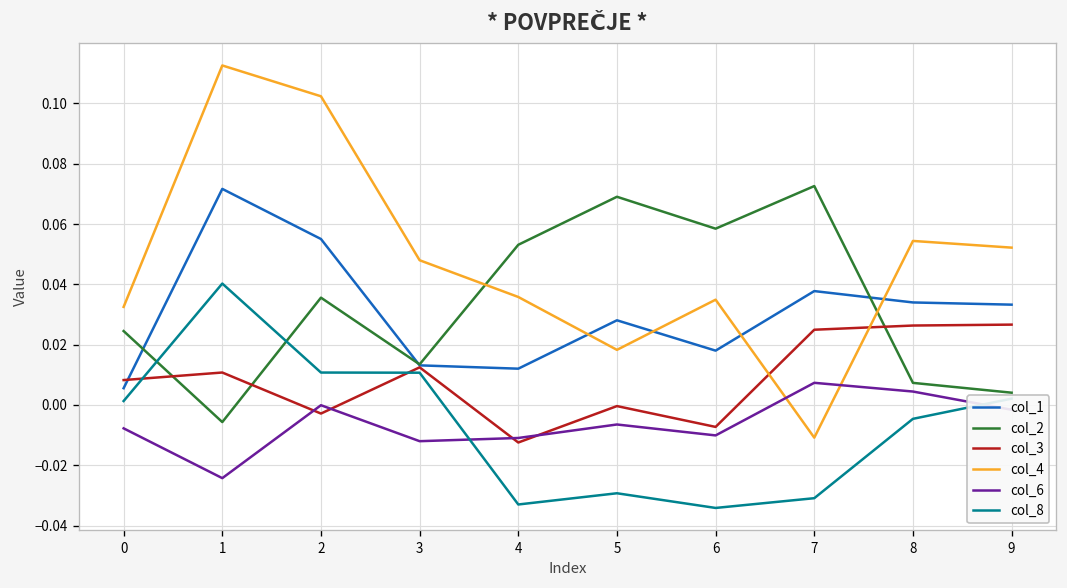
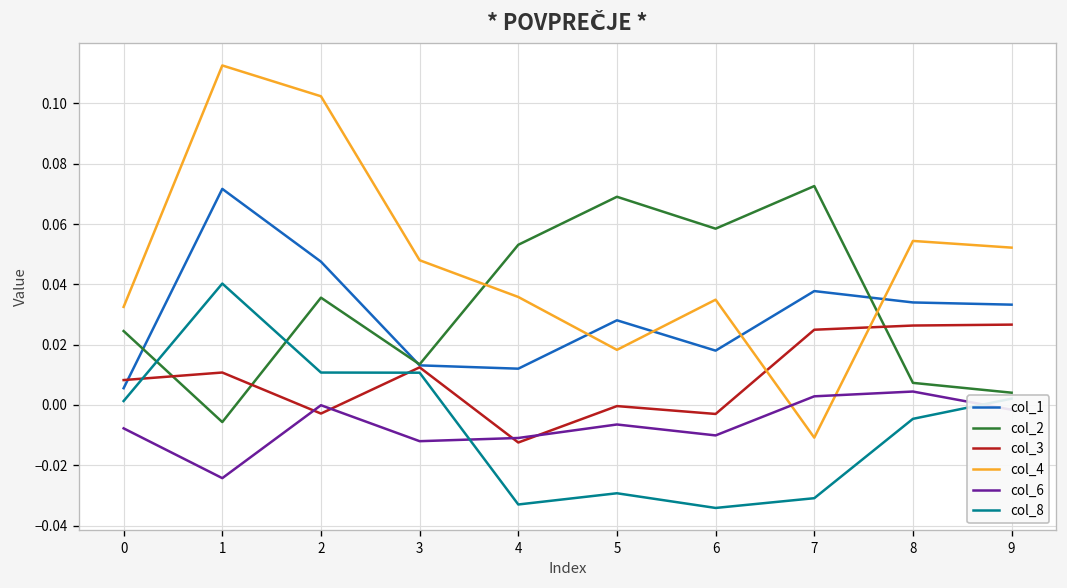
col_1, 2: 0.055 -> 0.048
col_3, 6: -0.007 -> -0.003
col_6, 7: 0.007 -> 0.003
